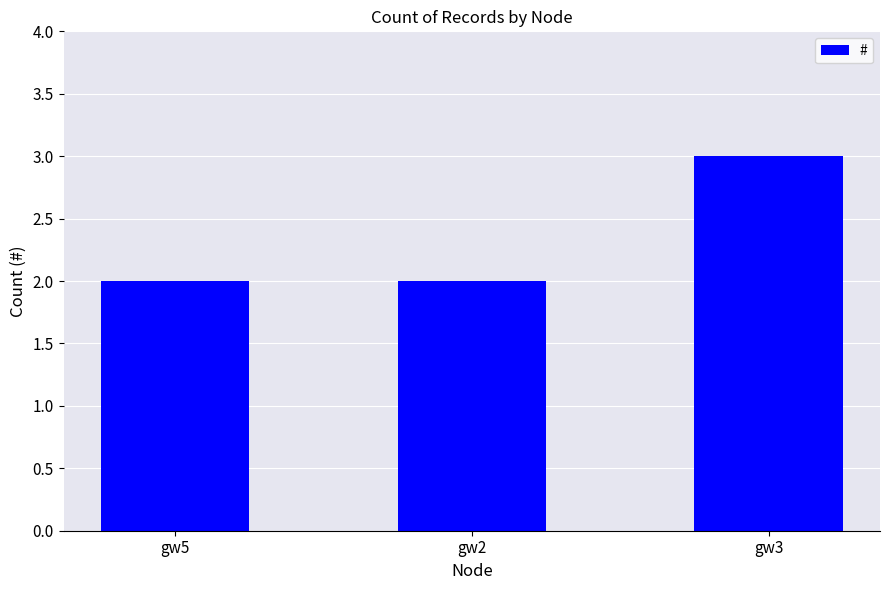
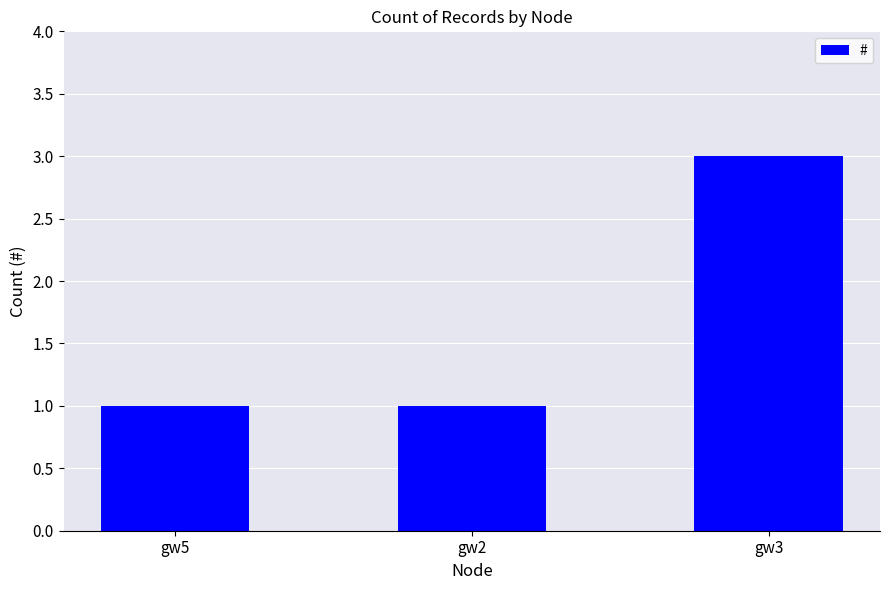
gw5: 2 -> 1
gw2: 2 -> 1
